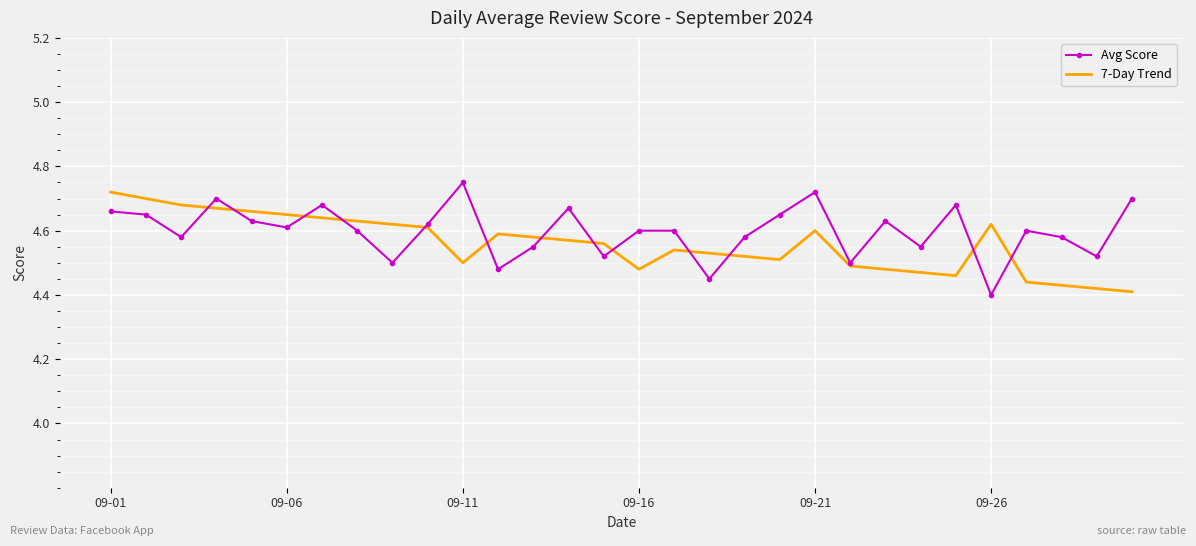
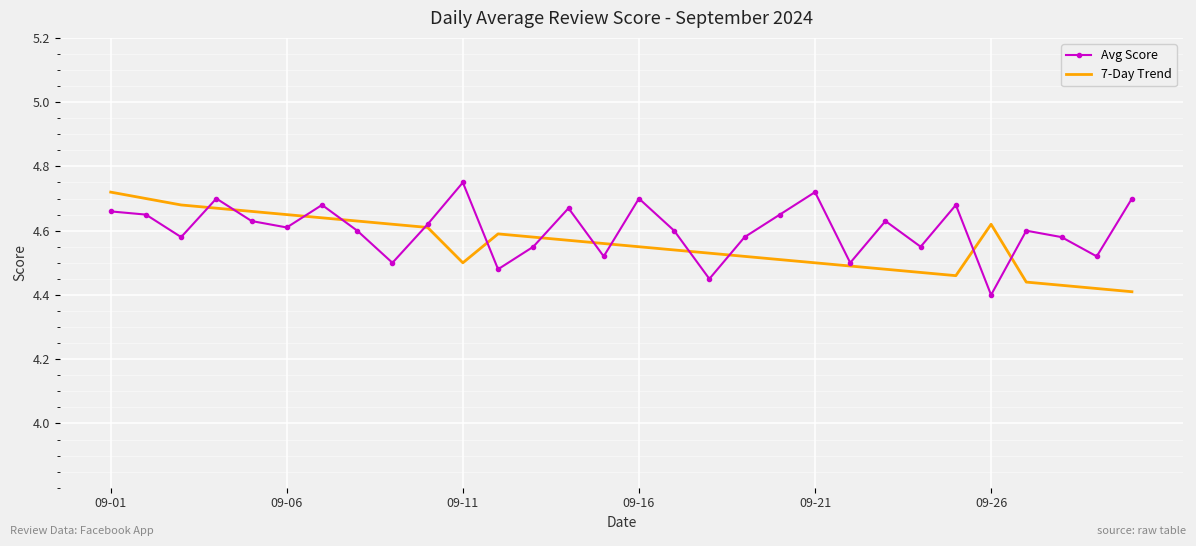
Avg Score, 09-16: 4.6 -> 4.7
7-Day Trend, 09-16: 4.48 -> 4.55
7-Day Trend, 09-21: 4.6 -> 4.5
